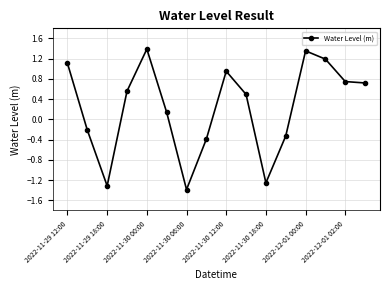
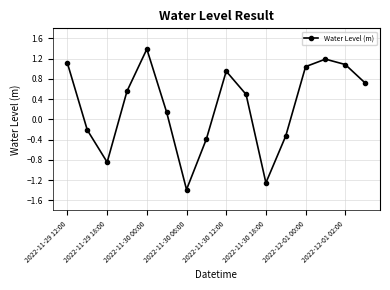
2022-11-29 18:00: -1.3 -> -0.8
2022-12-01 00:00: 1.4 -> 1.0
2022-12-01 02:00: 0.7 -> 1.1
